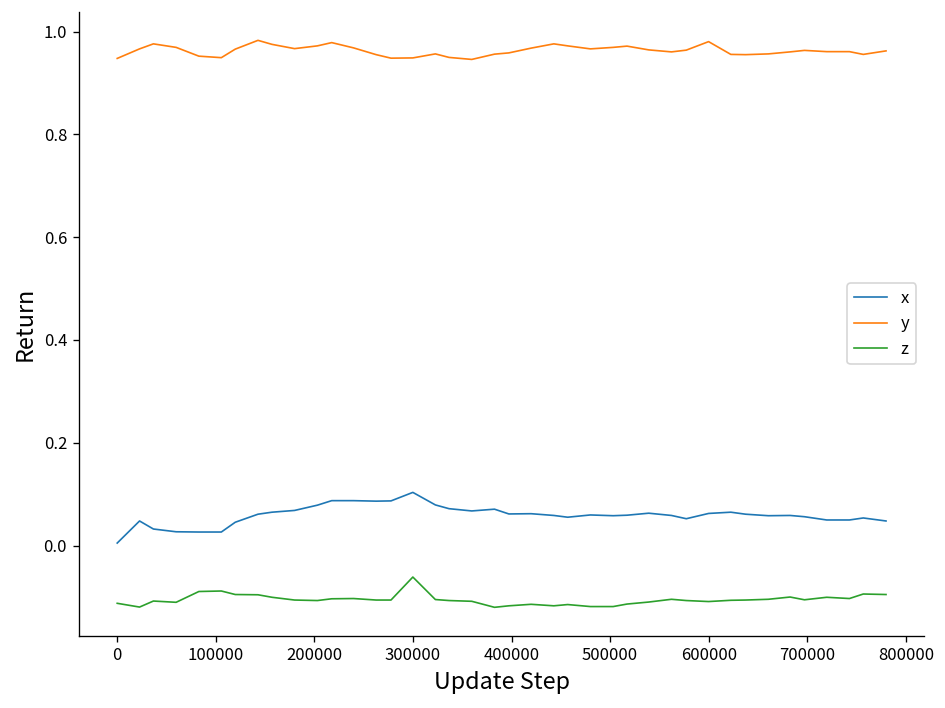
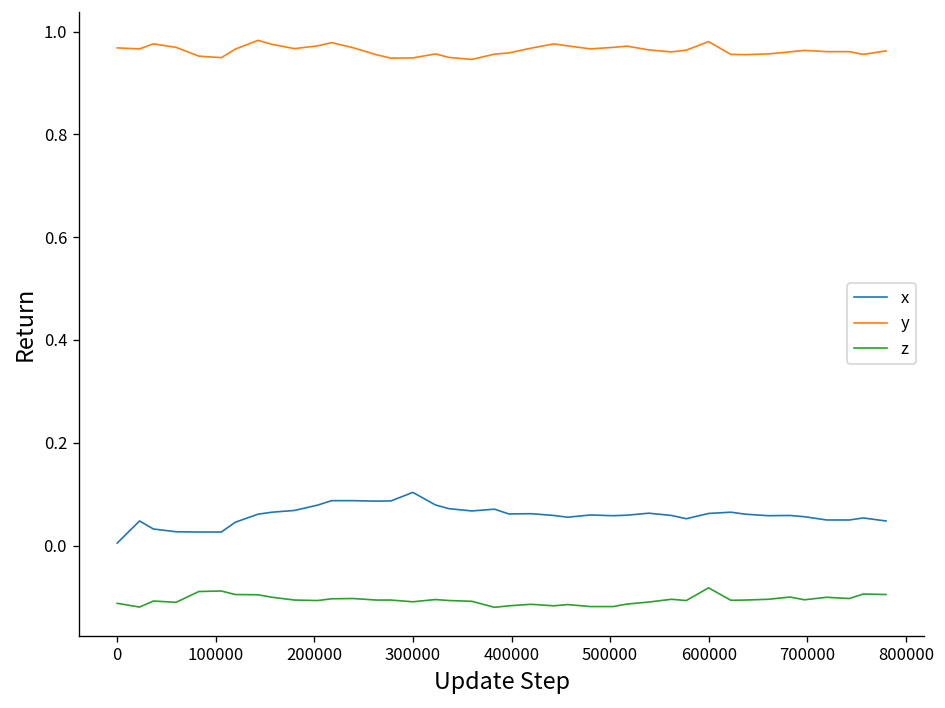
y, 0: 0.95 -> 0.97
z, 300000: -0.06 -> -0.11
z, 600000: -0.11 -> -0.08
